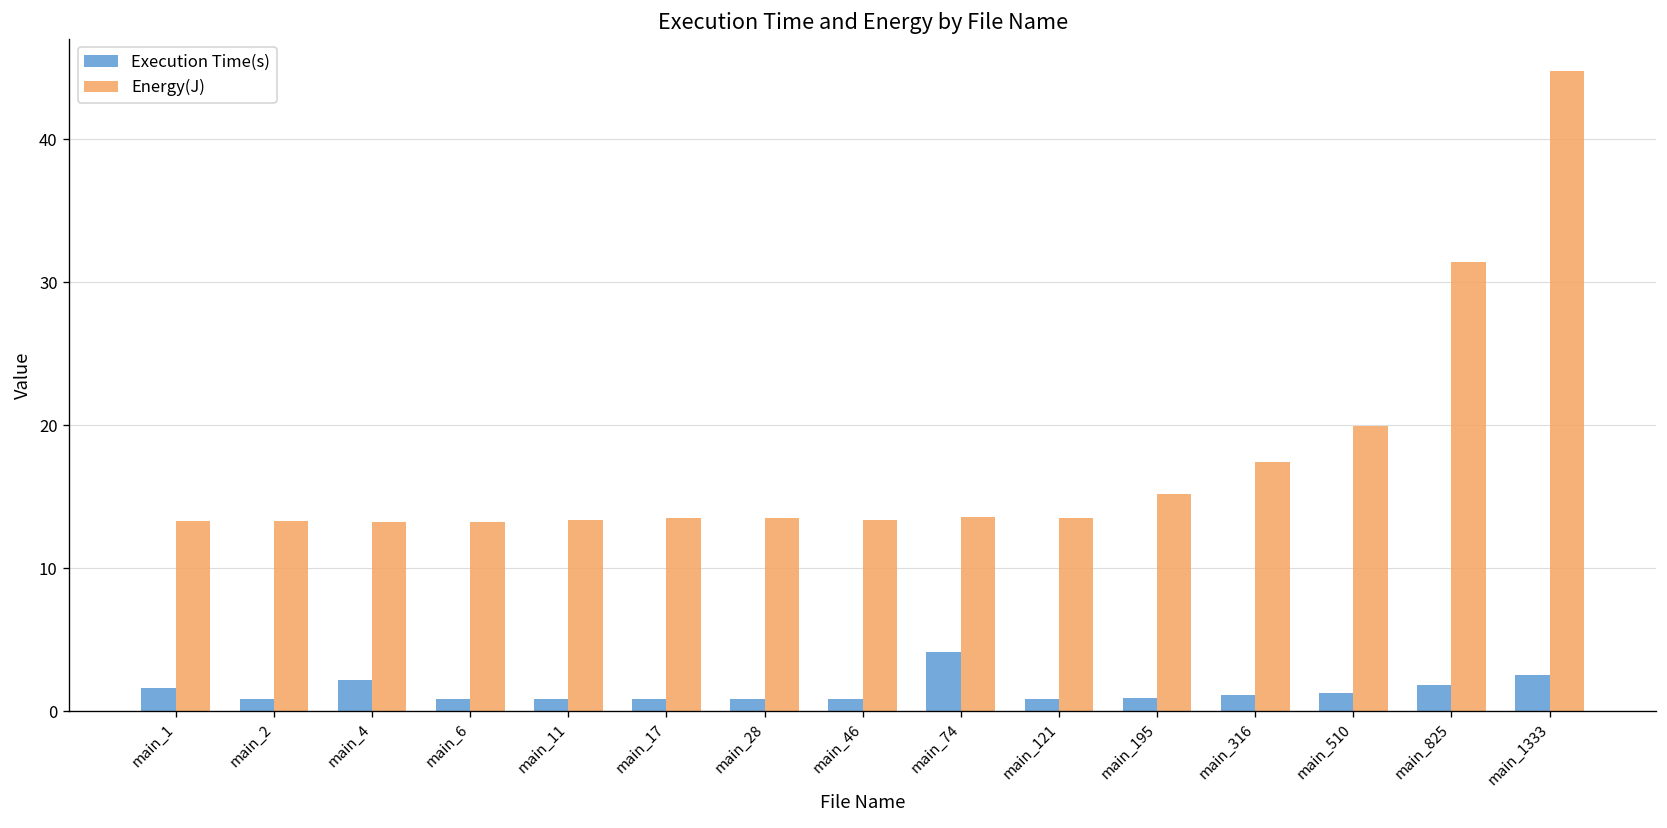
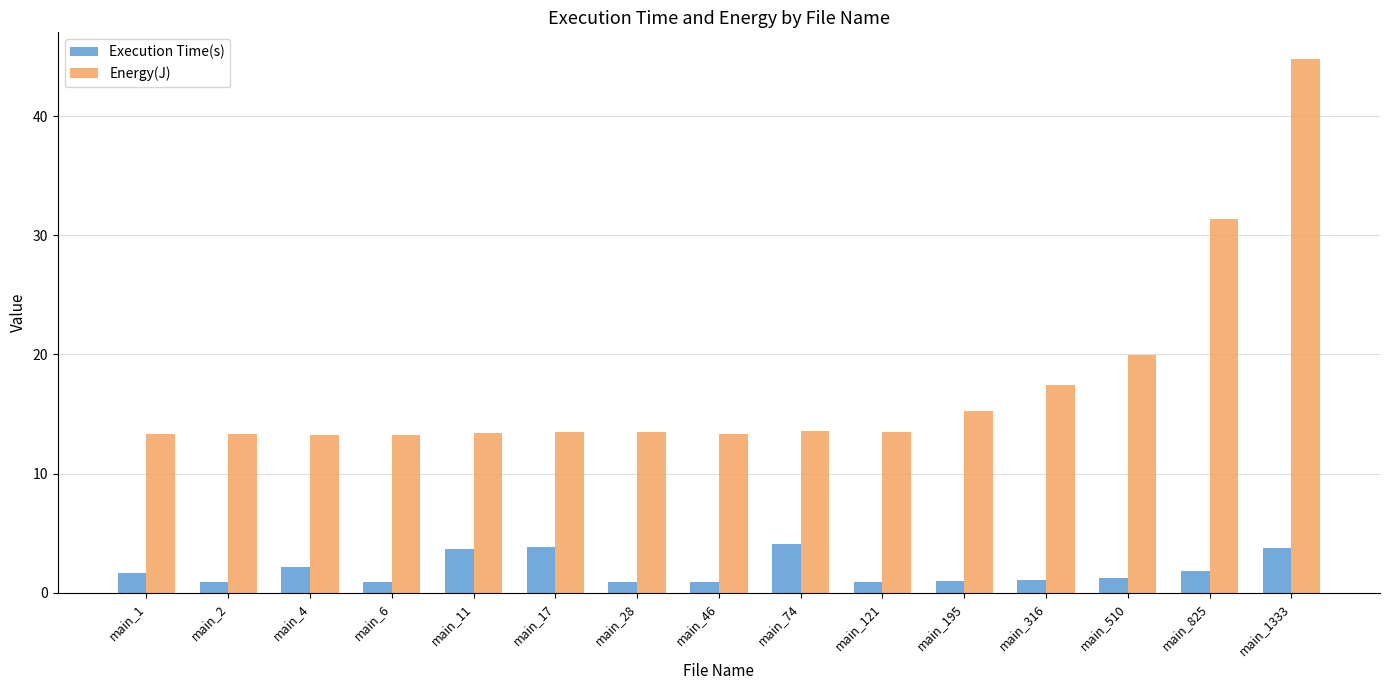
Execution Time(s), main_11: 0.9 -> 3.7
Execution Time(s), main_17: 0.9 -> 3.8
Execution Time(s), main_1333: 2.5 -> 3.8
